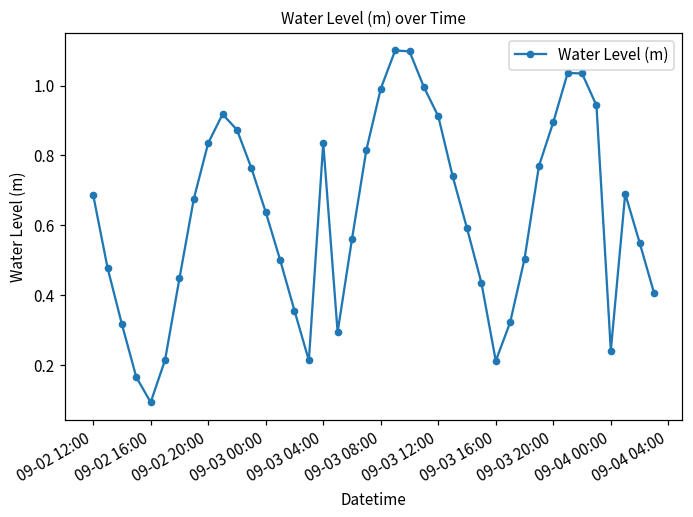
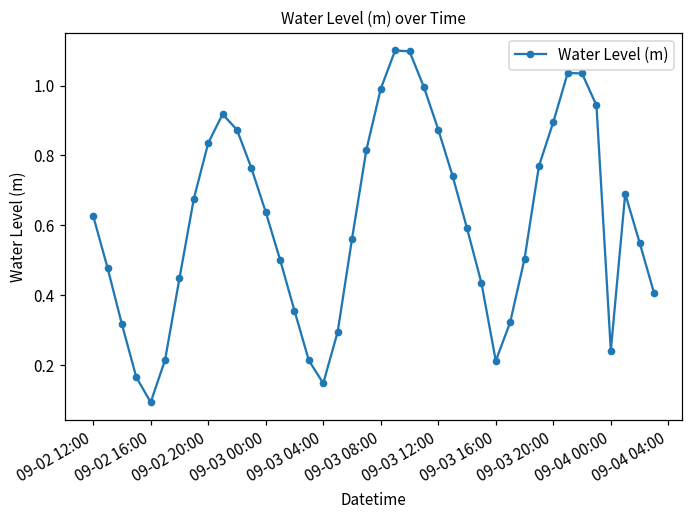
09-02 12:00: 0.69 -> 0.63
09-03 04:00: 0.84 -> 0.15
09-03 12:00: 0.91 -> 0.87
